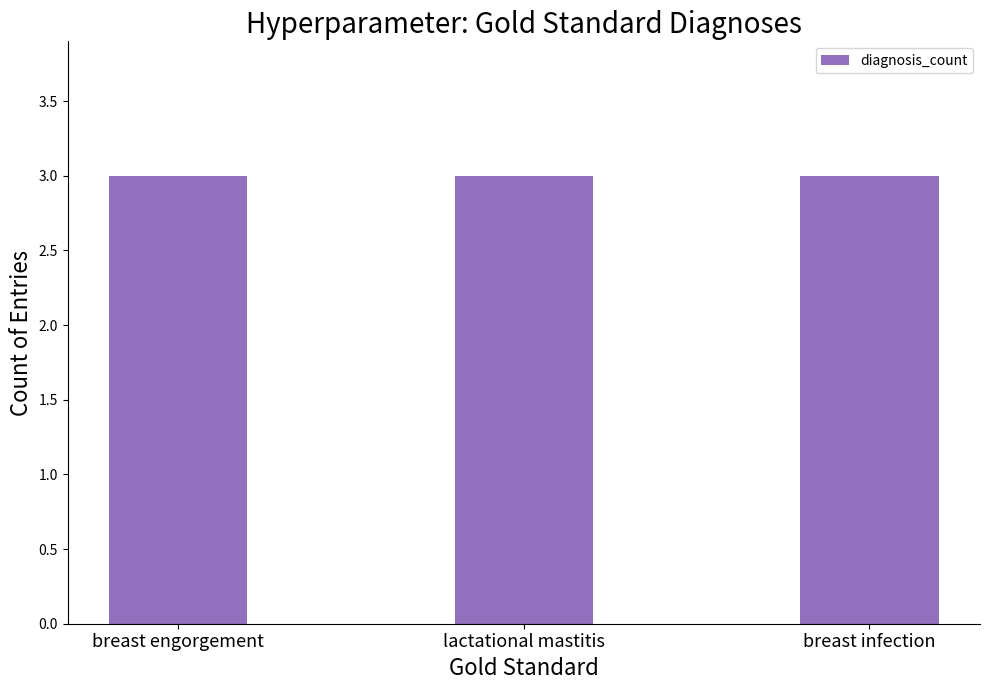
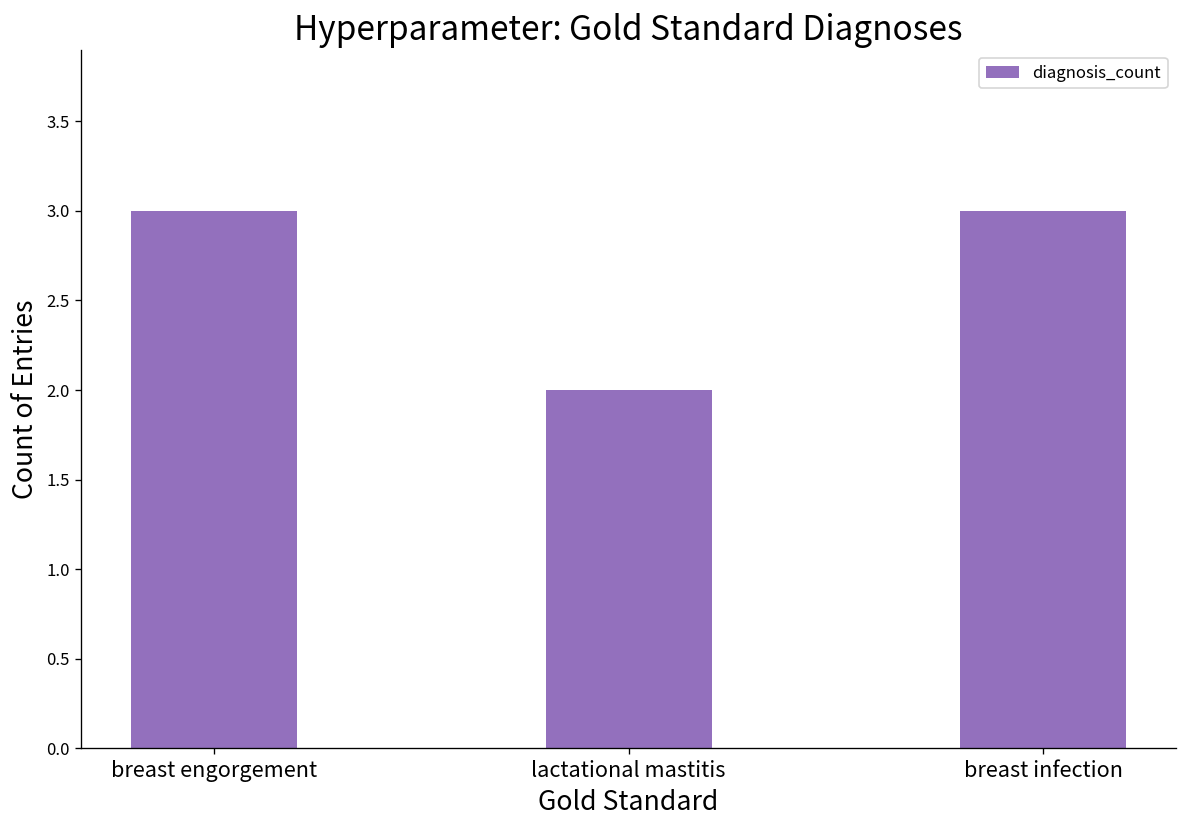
lactational mastitis: 3 -> 2
